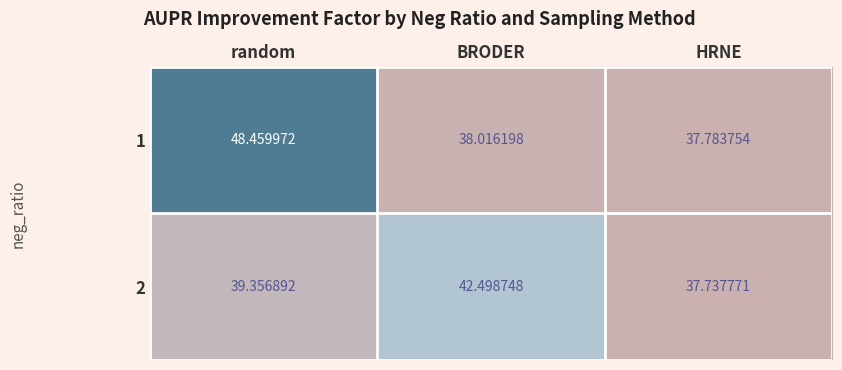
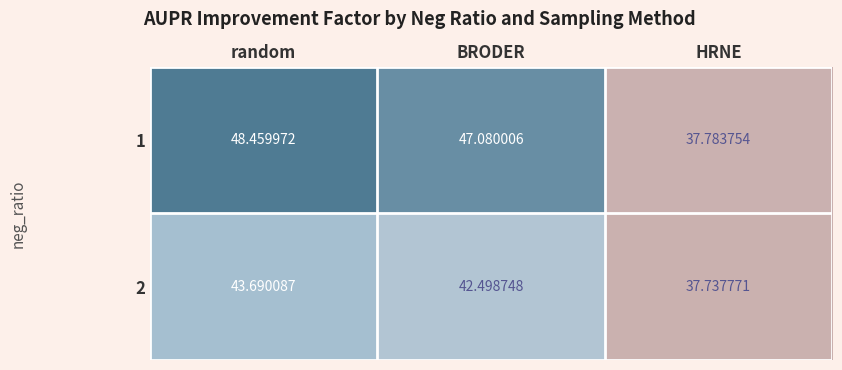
1, BRODER: 38.016198 -> 47.080006
2, random: 39.356892 -> 43.690087
